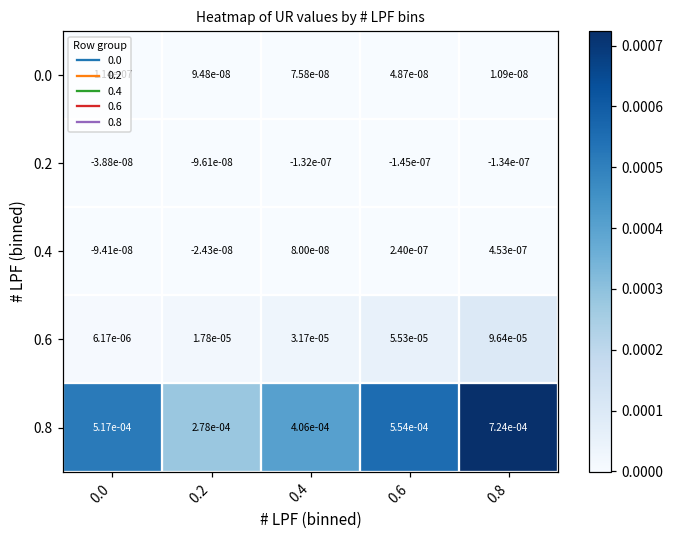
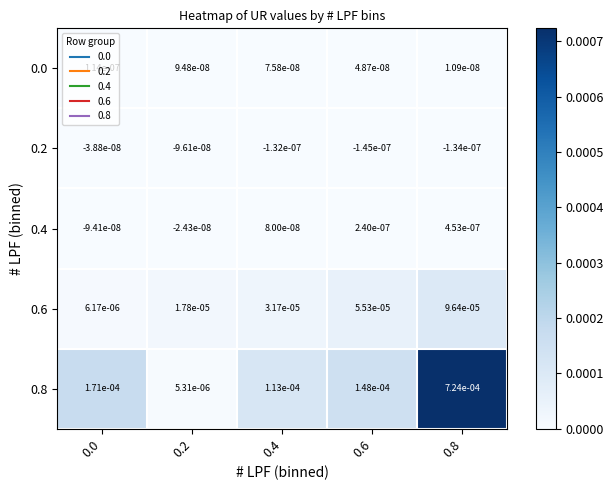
0.8, 0.0: 5.17e-04 -> 1.71e-04
0.8, 0.2: 2.78e-04 -> 5.31e-06
0.8, 0.4: 4.06e-04 -> 1.13e-04
0.8, 0.6: 5.54e-04 -> 1.48e-04
